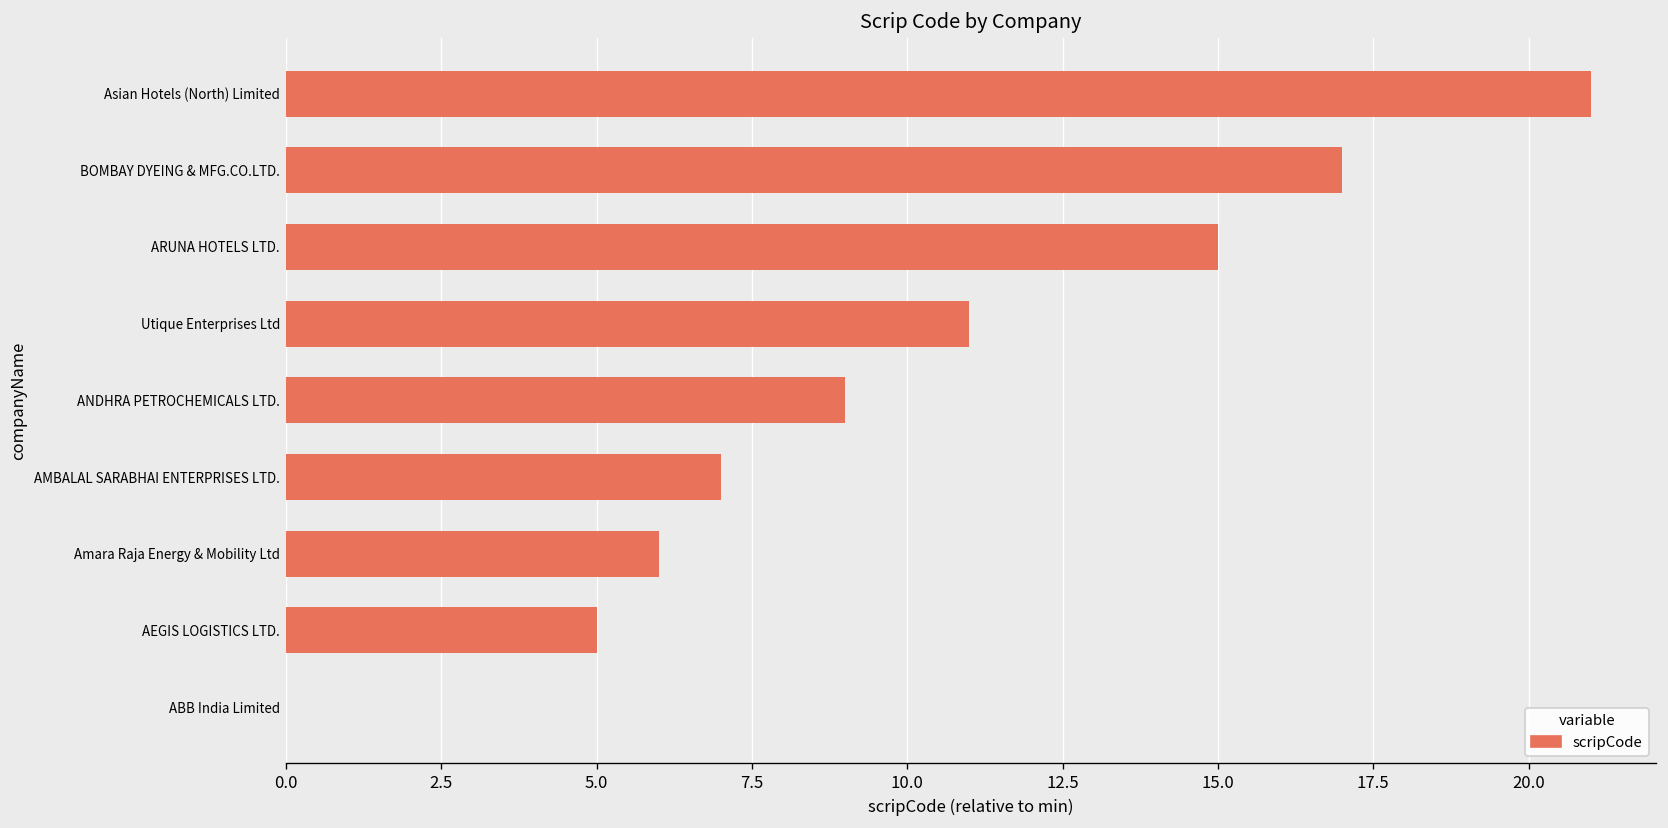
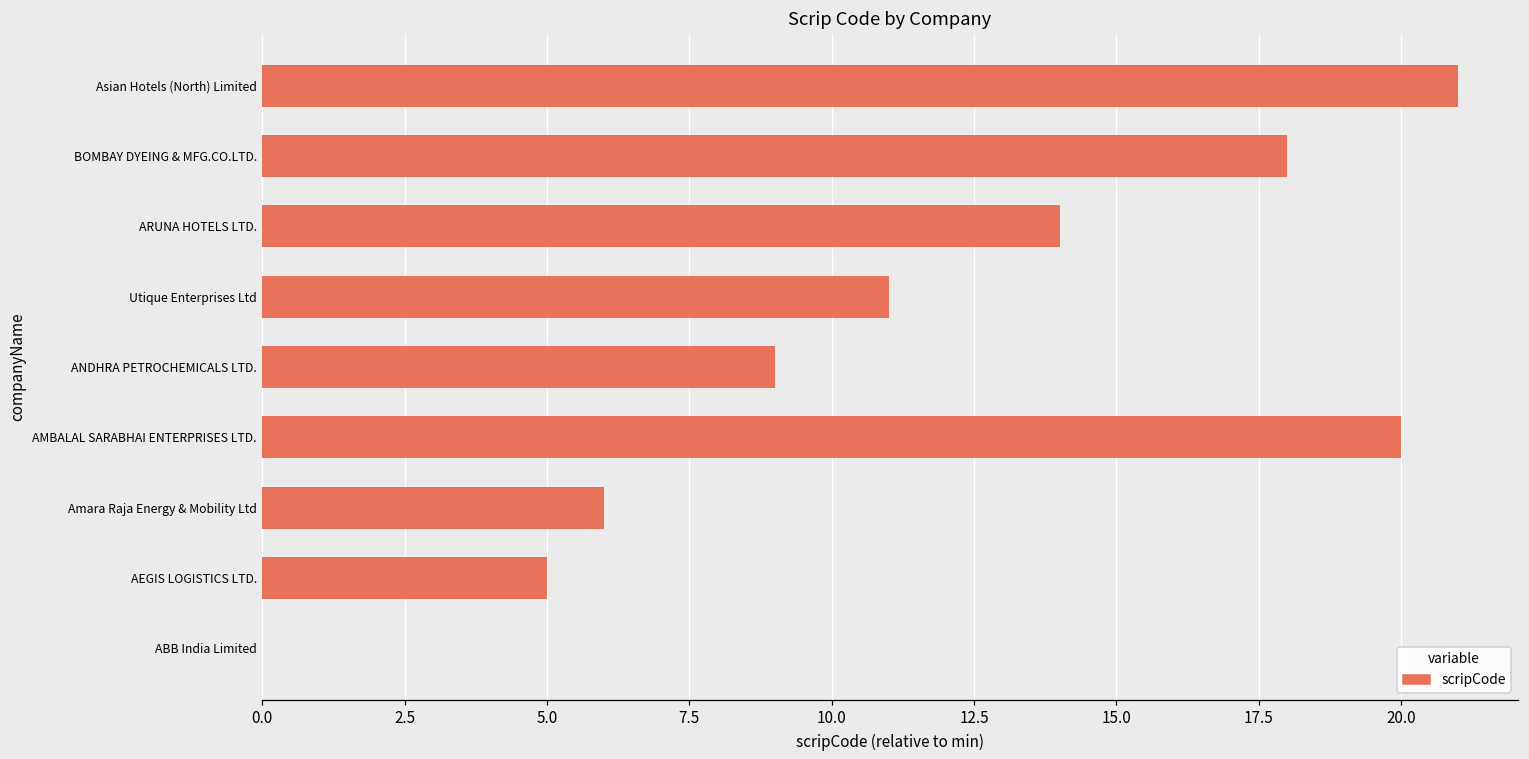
BOMBAY DYEING & MFG.CO.LTD.: 17.0 -> 18.0
ARUNA HOTELS LTD.: 15.0 -> 14.0
AMBALAL SARABHAI ENTERPRISES LTD.: 7.0 -> 20.0
